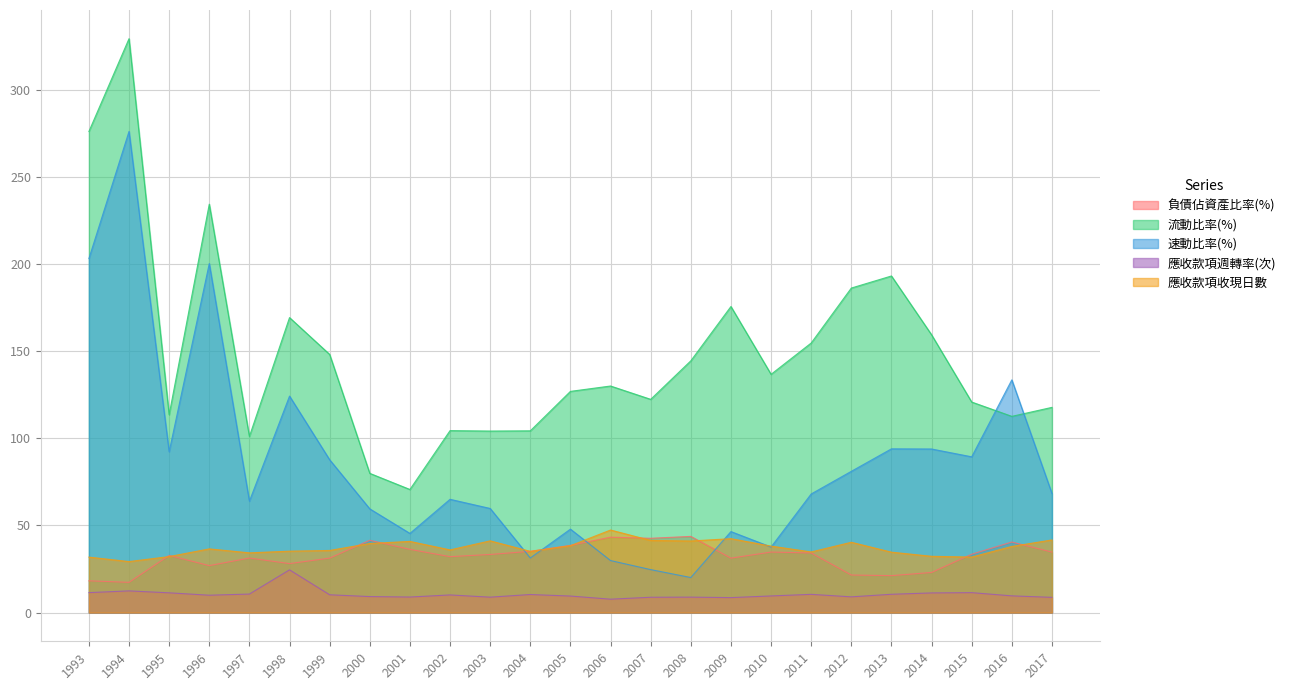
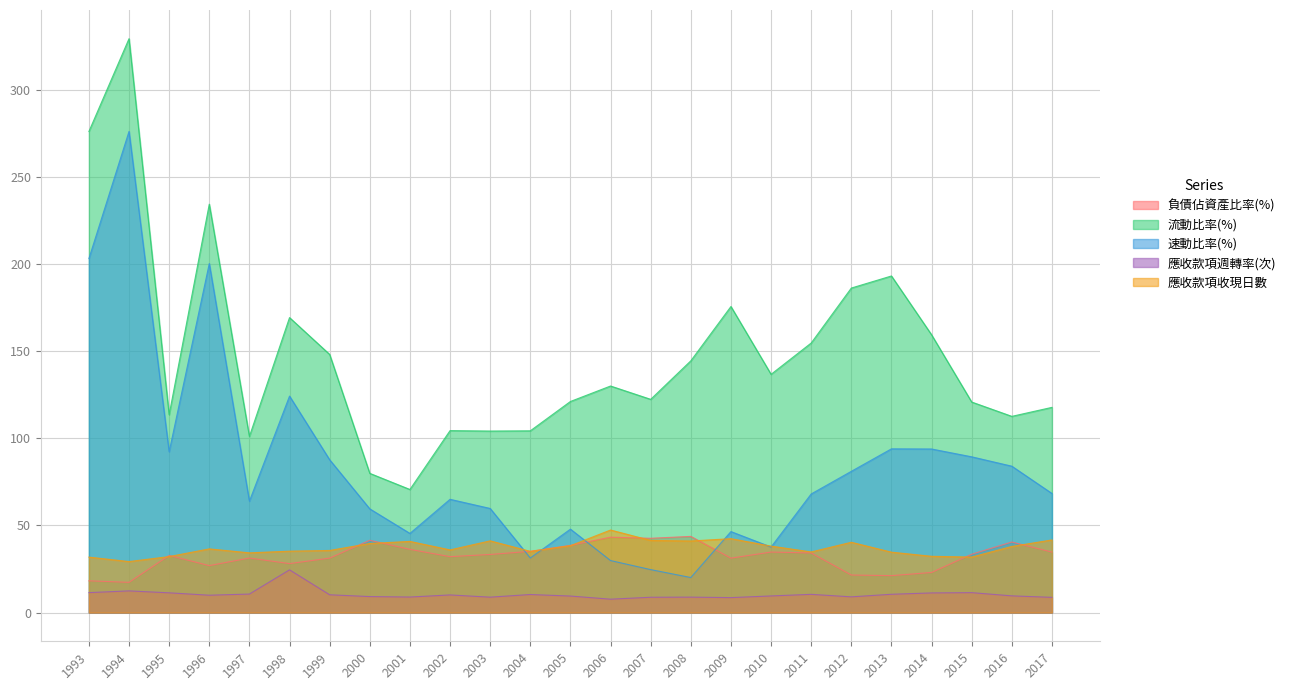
流動比率(%), 2005: 127 -> 121
速動比率(%), 2016: 134 -> 84
